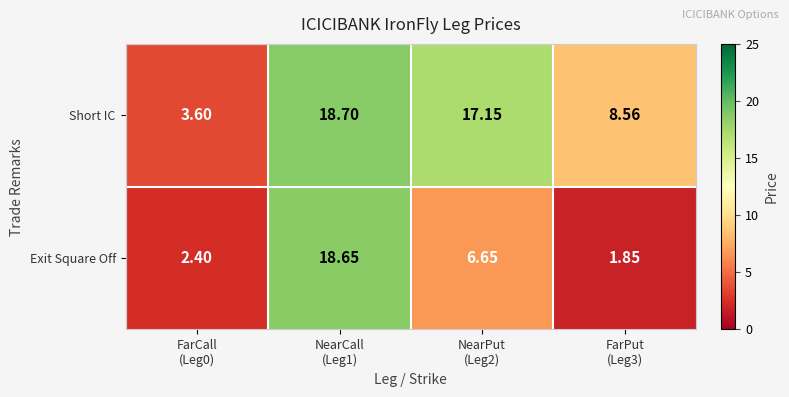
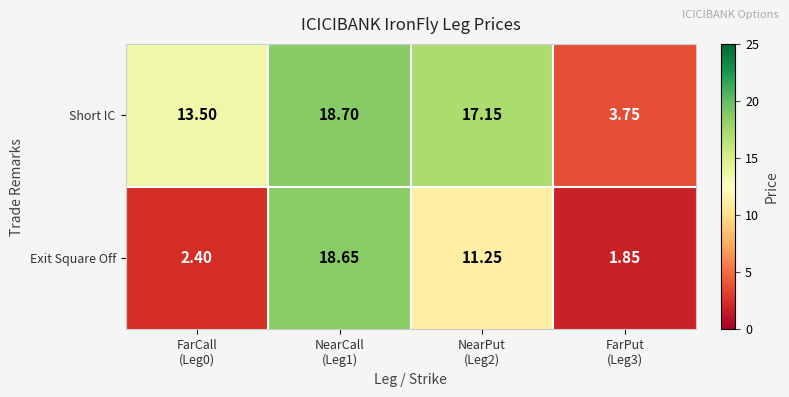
Short IC, FarCall (Leg0): 3.60 -> 13.50
Short IC, FarPut (Leg3): 8.56 -> 3.75
Exit Square Off, NearPut (Leg2): 6.65 -> 11.25
